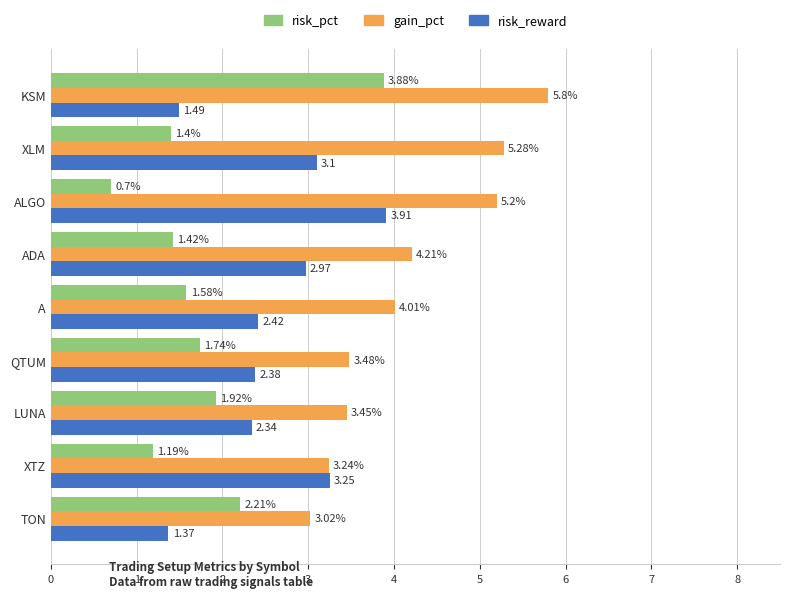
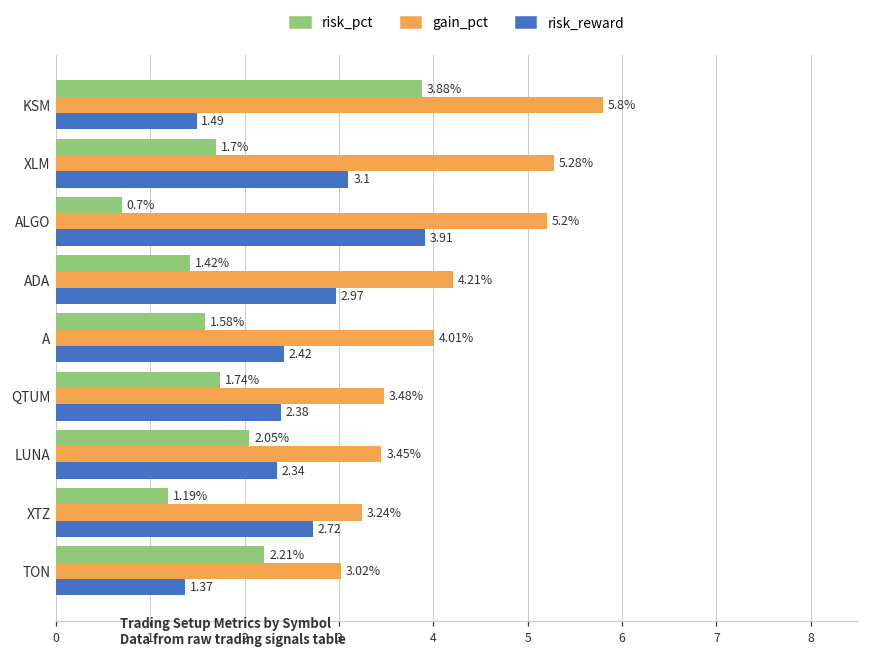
risk_pct, XLM: 1.4% -> 1.7%
risk_pct, LUNA: 1.92% -> 2.05%
risk_reward, XTZ: 3.25 -> 2.72
